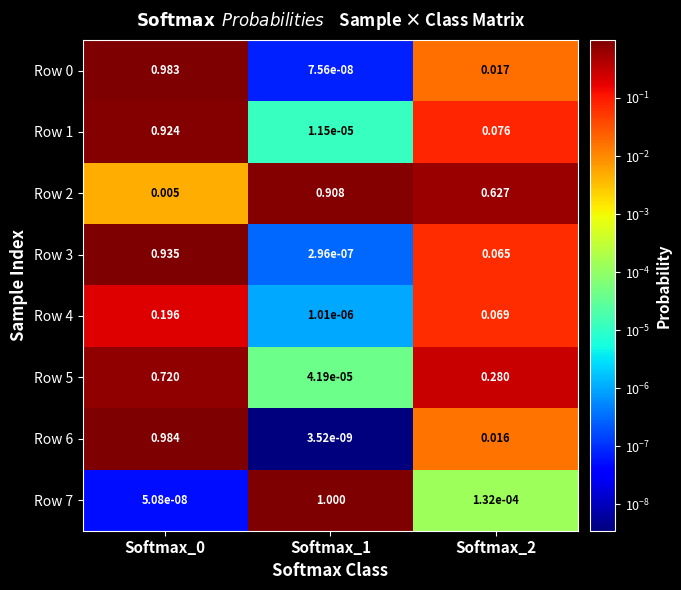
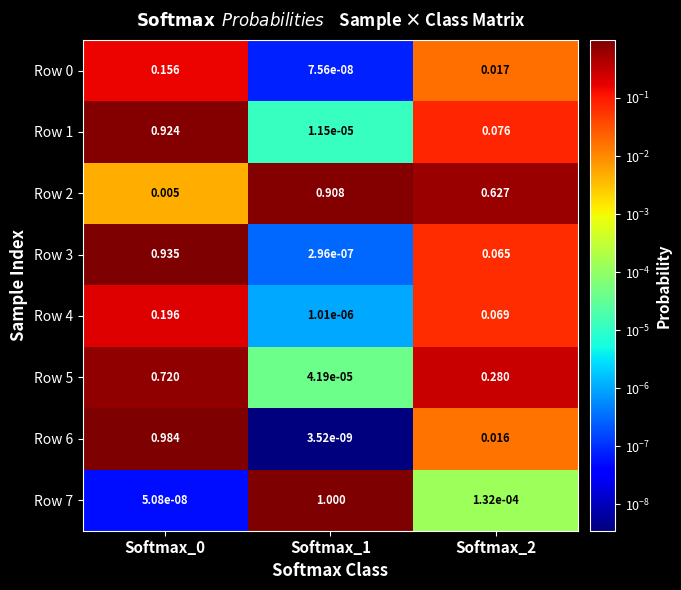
Row 0, Softmax_0: 0.983 -> 0.156
